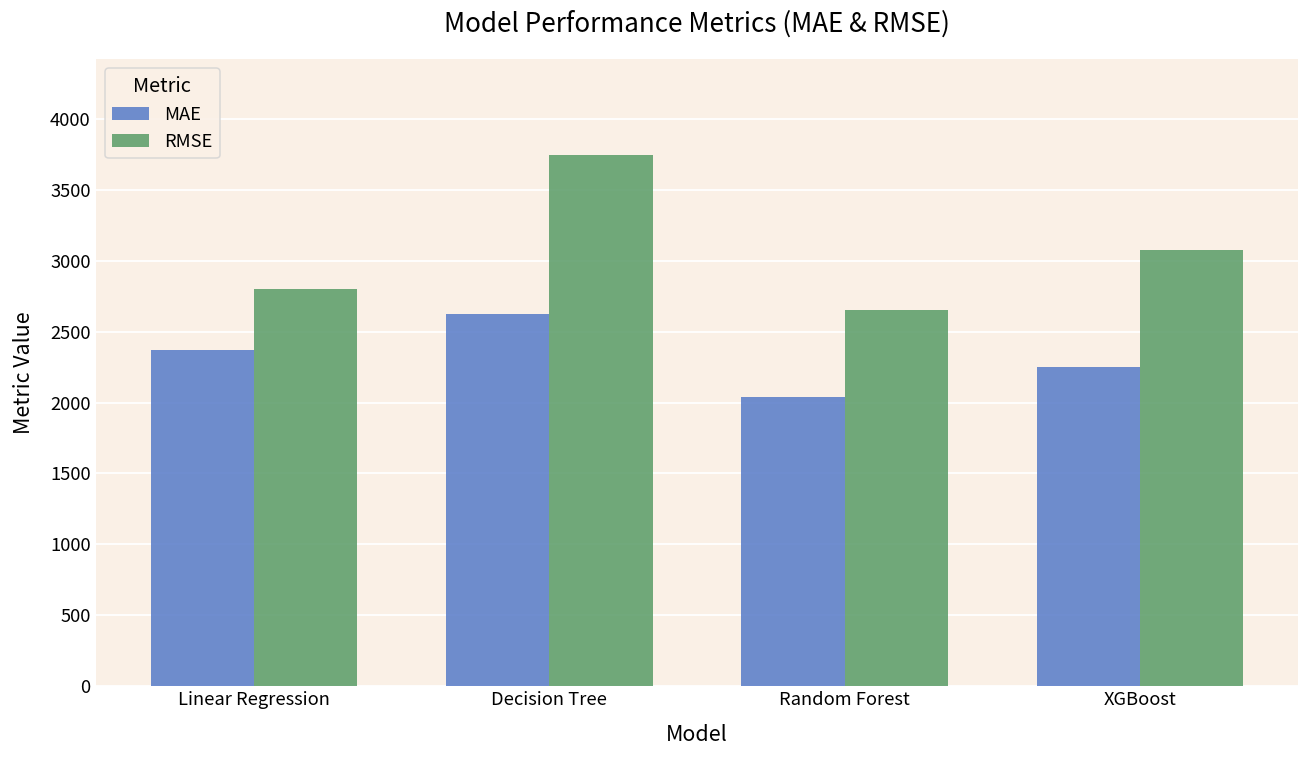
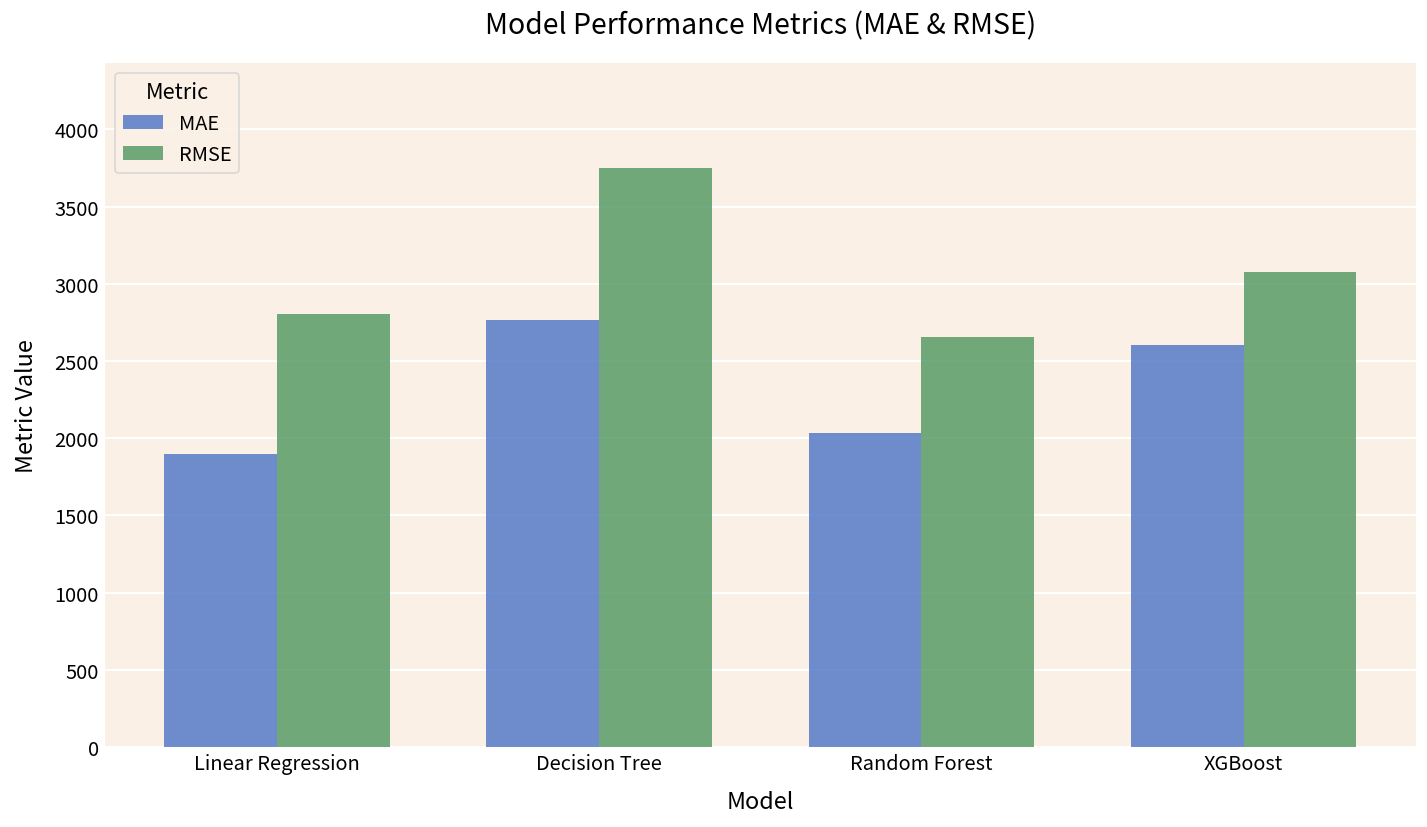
MAE, Linear Regression: 2370 -> 1900
MAE, Decision Tree: 2620 -> 2760
MAE, XGBoost: 2250 -> 2600
